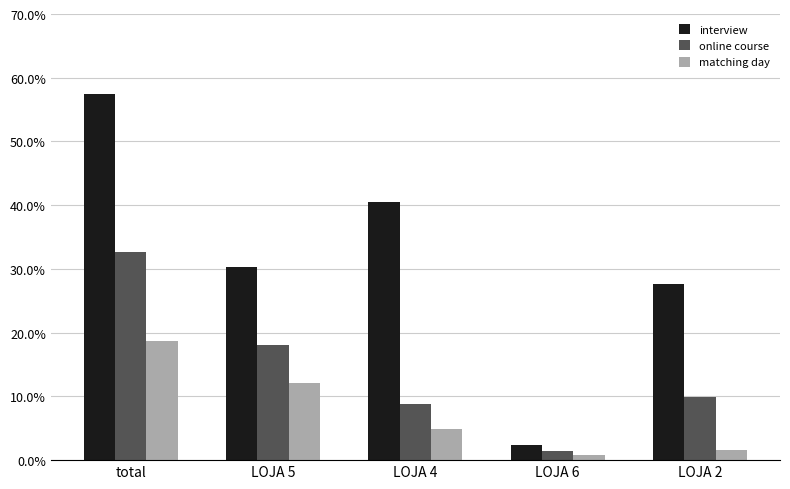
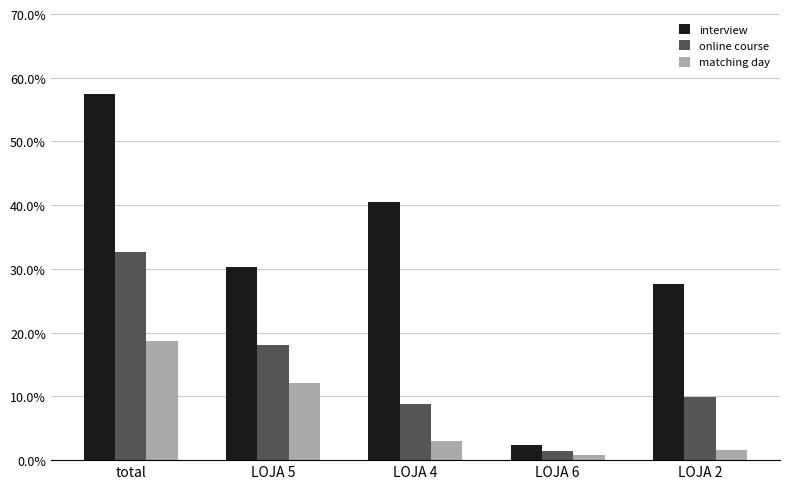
matching day, LOJA 4: 5% -> 3%
